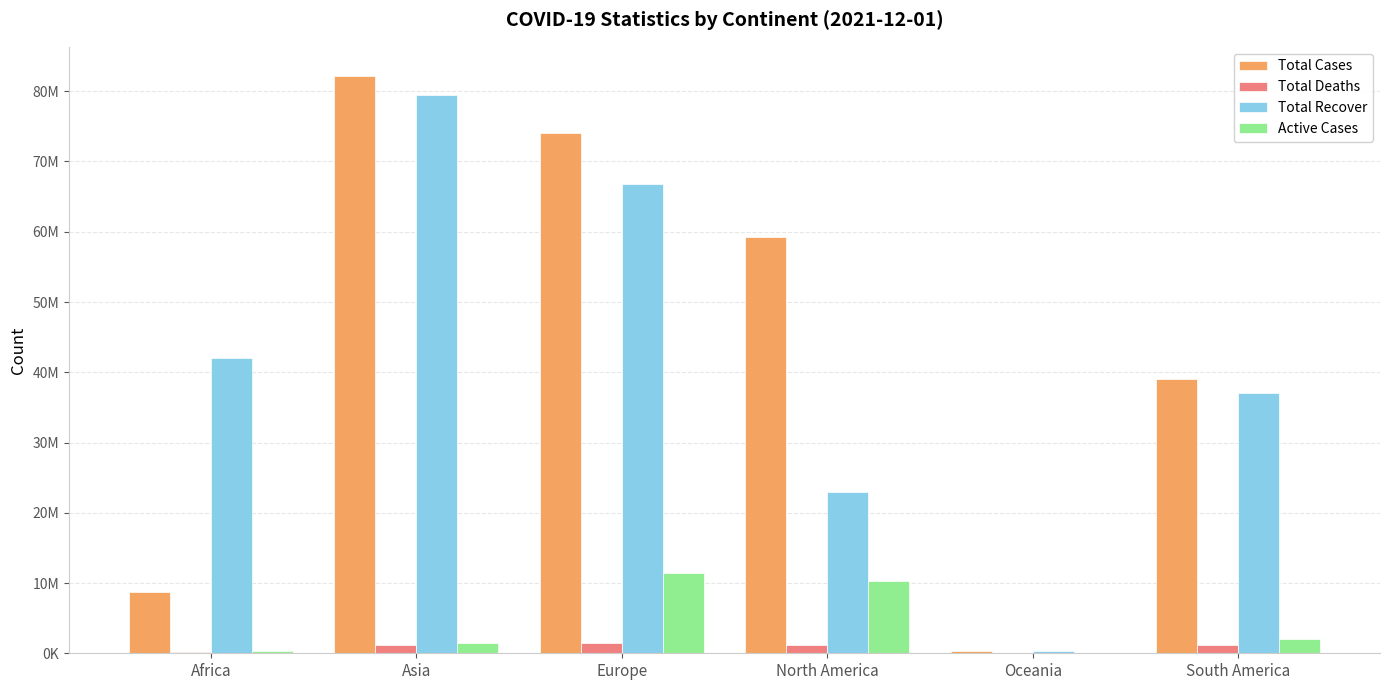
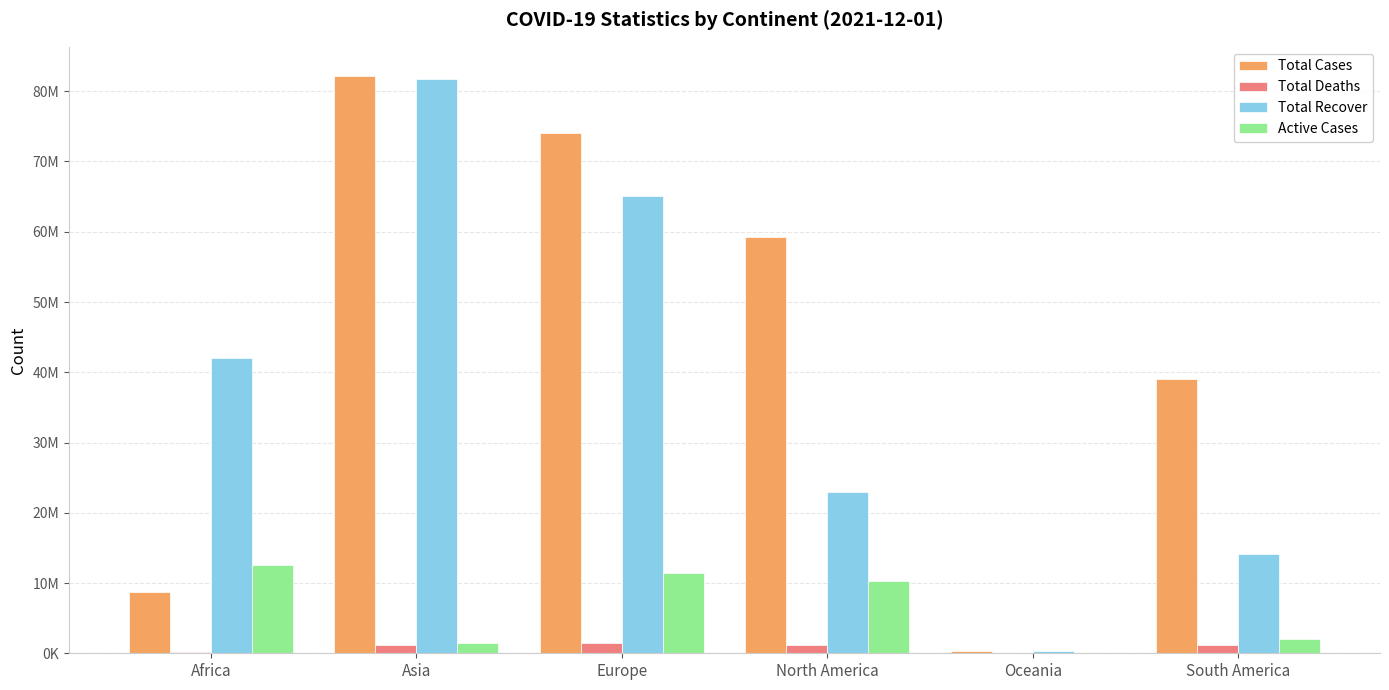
Active Cases, Africa: 0 -> 13000000
Total Recover, Asia: 79000000 -> 82000000
Total Recover, Europe: 67000000 -> 65000000
Total Recover, South America: 37000000 -> 14000000
